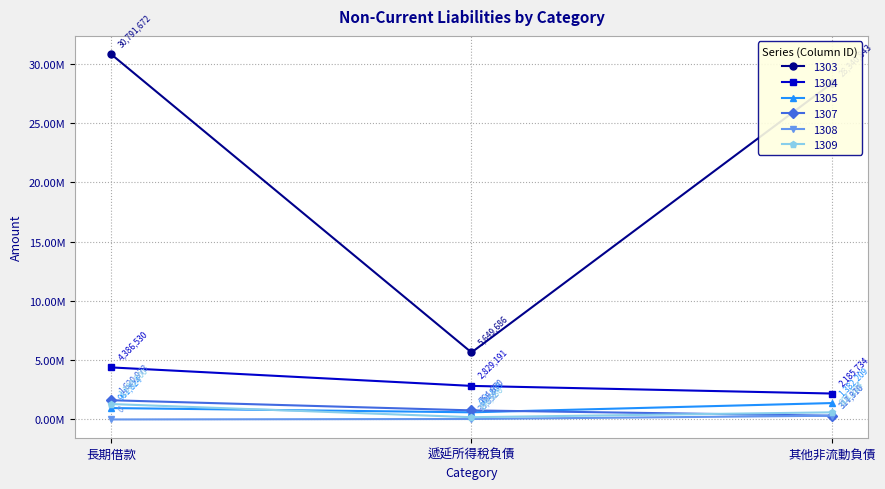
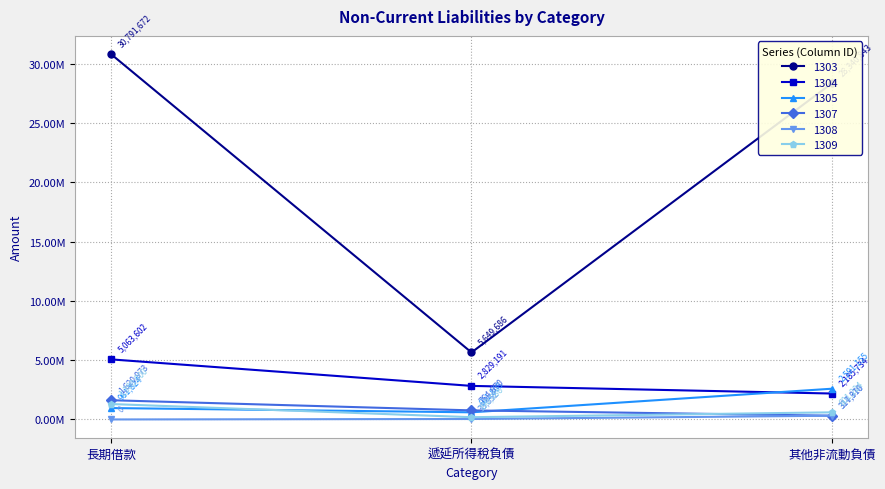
1304, 長期借款: 4,386,530 -> 5,063,602
1305, 其他非流動負債: 1,382,209 -> 2,591,155
